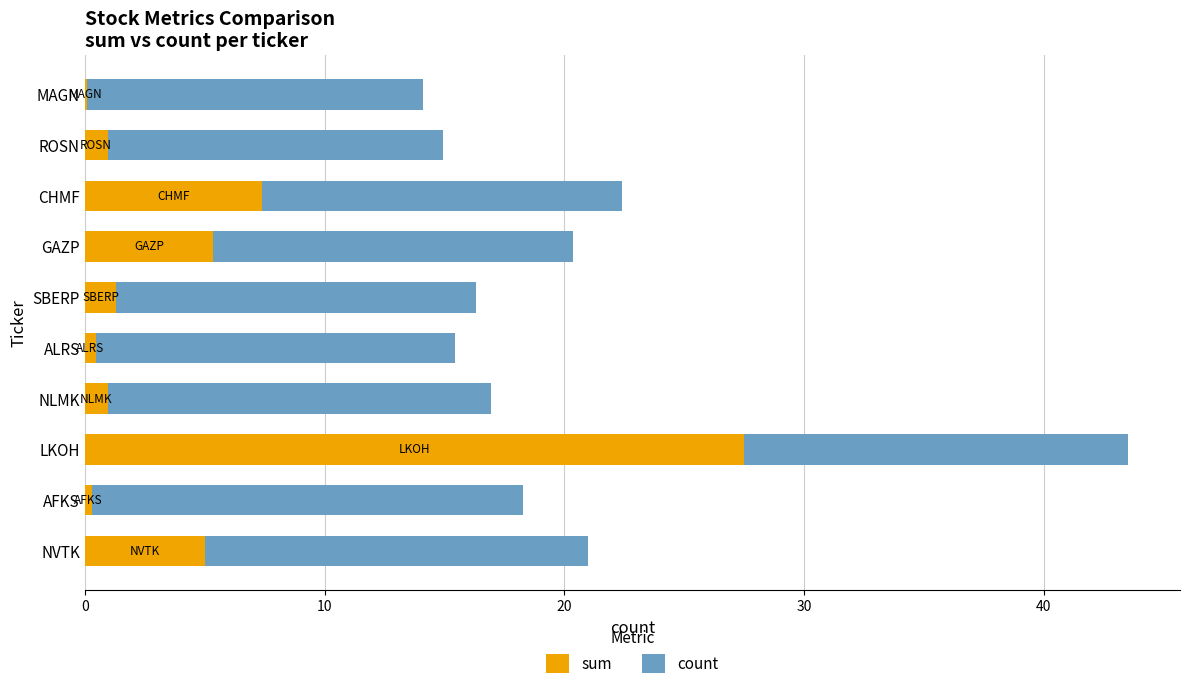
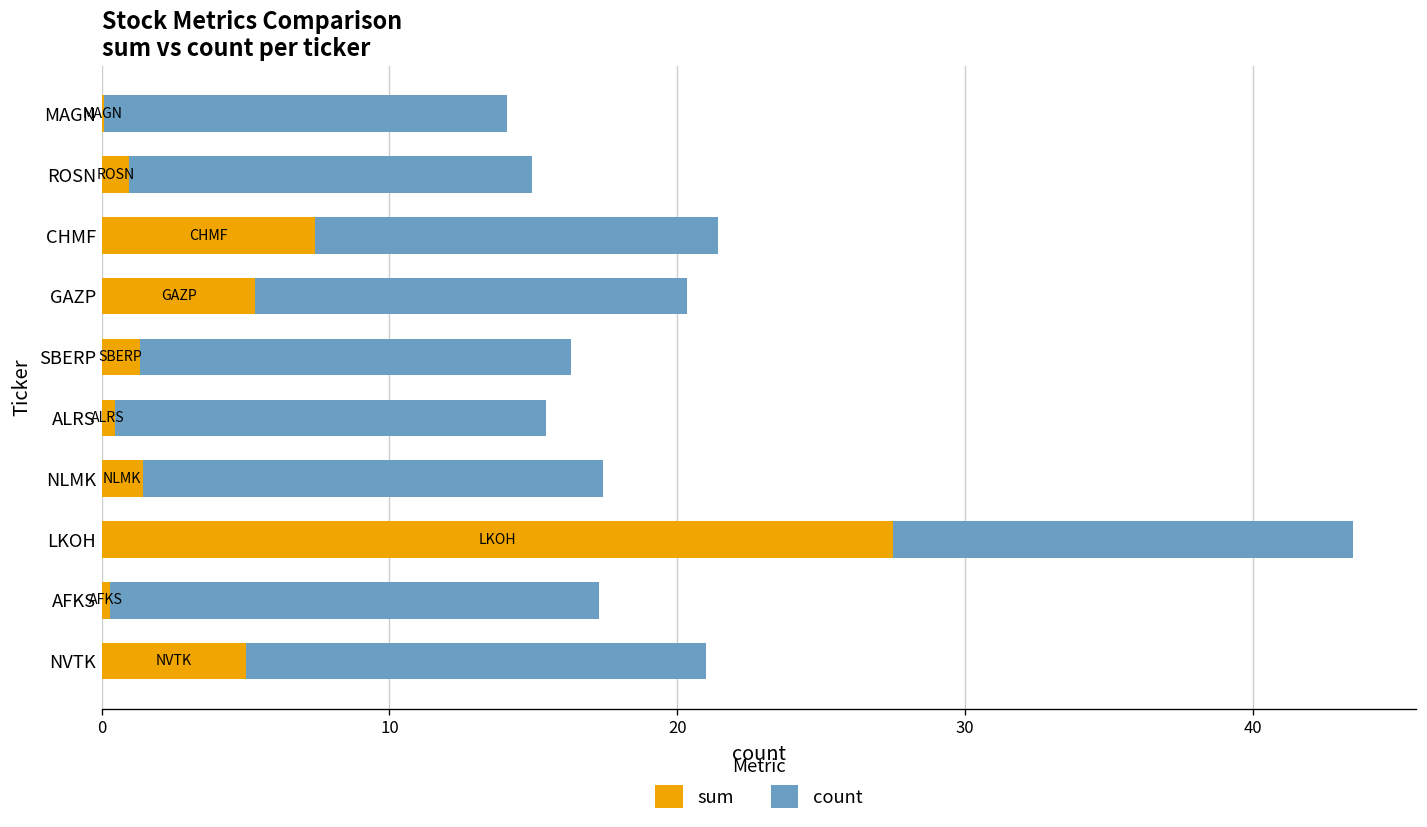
count, CHMF: 15 -> 14
sum, NLMK: 1.0 -> 1.4
count, AFKS: 18 -> 17
